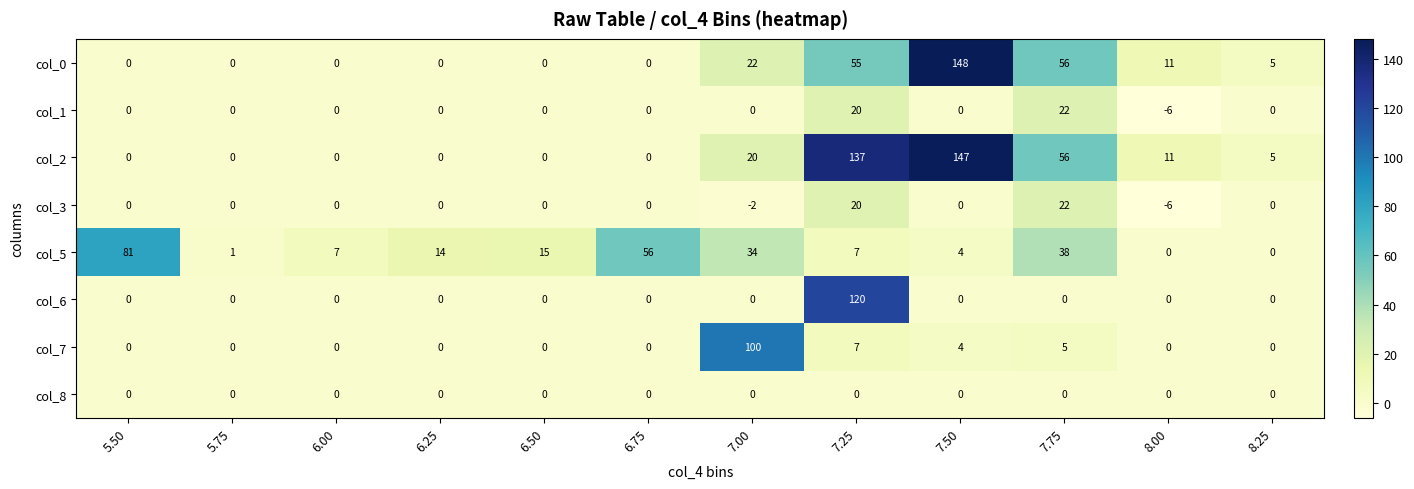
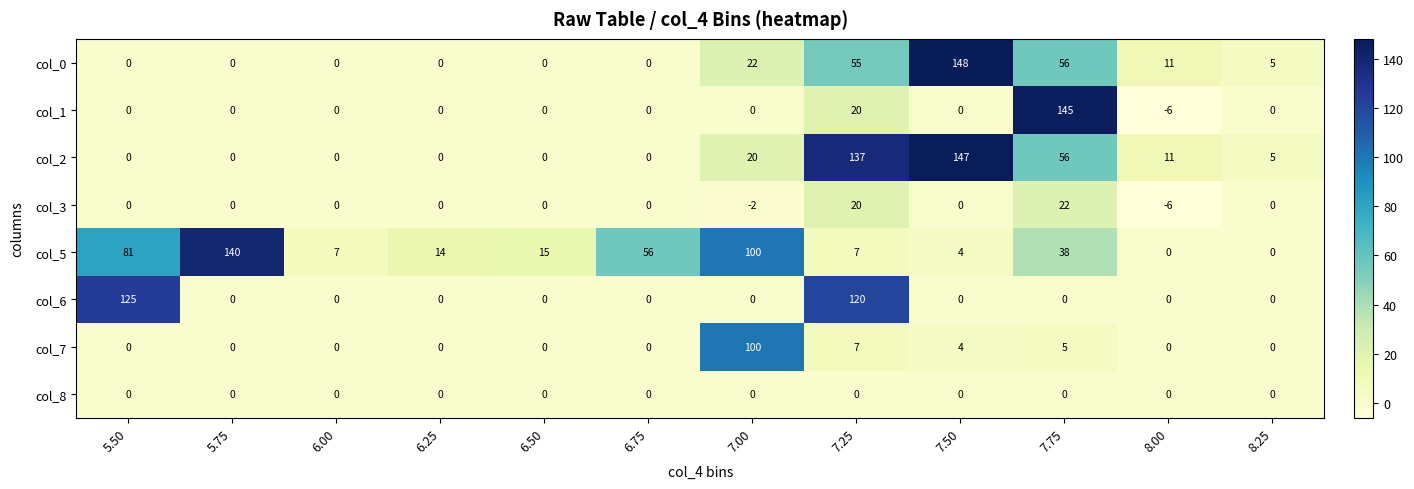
col_1, 7.75: 22 -> 145
col_5, 5.75: 1 -> 140
col_5, 7.00: 34 -> 100
col_6, 5.50: 0 -> 125
